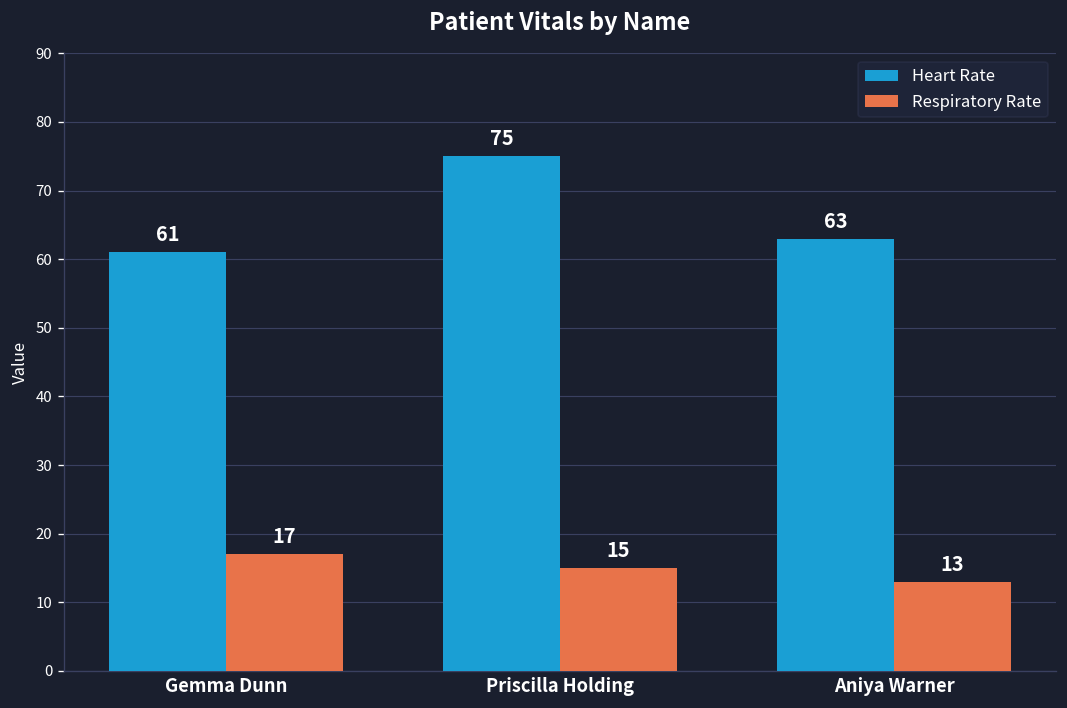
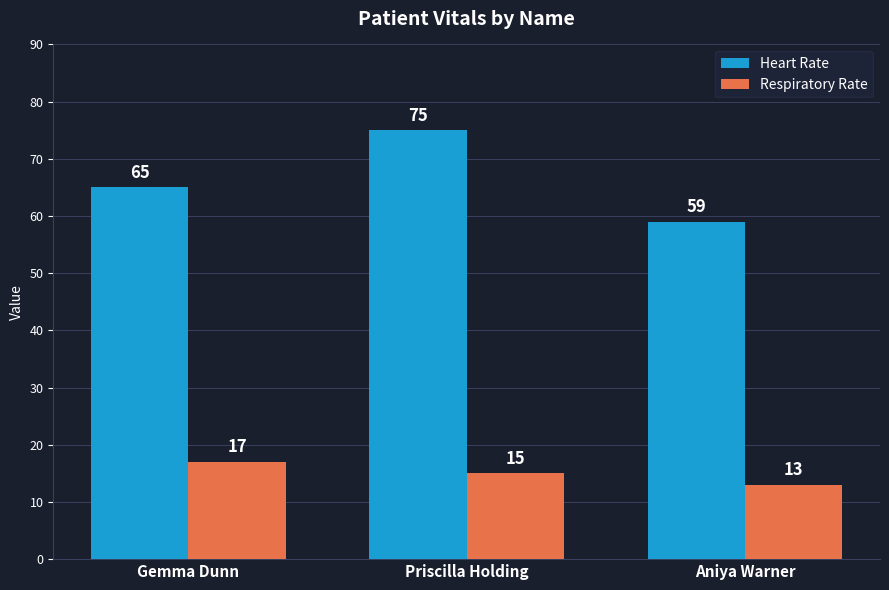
Heart Rate, Gemma Dunn: 61 -> 65
Heart Rate, Aniya Warner: 63 -> 59
